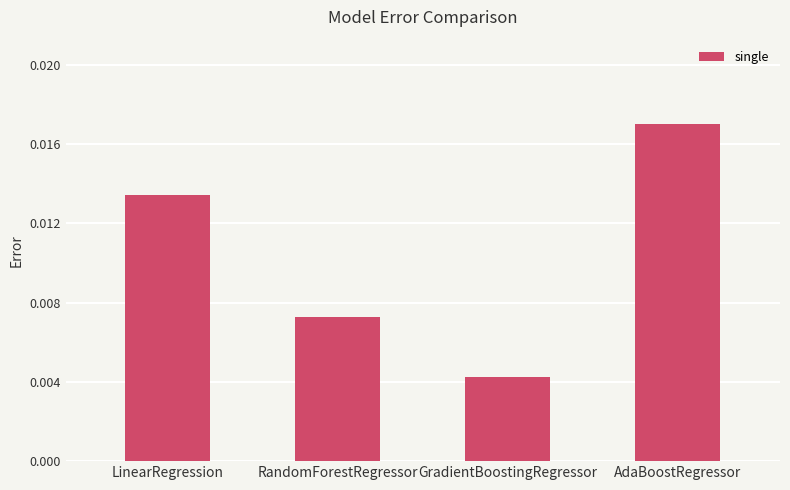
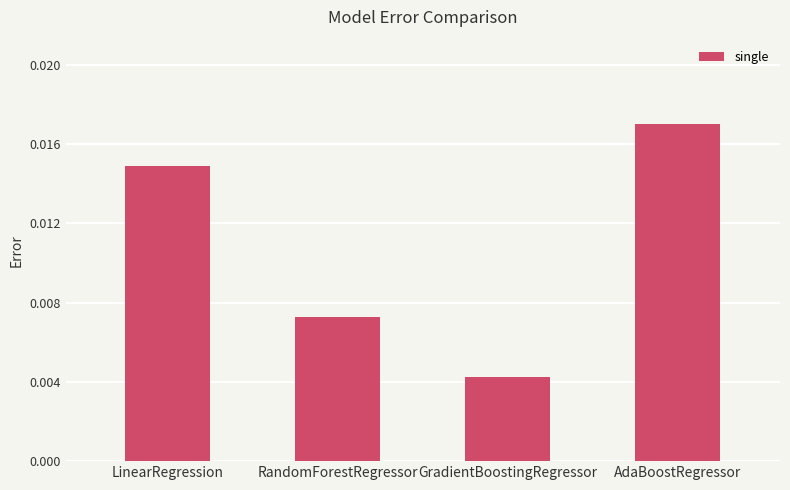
LinearRegression: 0.0134 -> 0.0149
